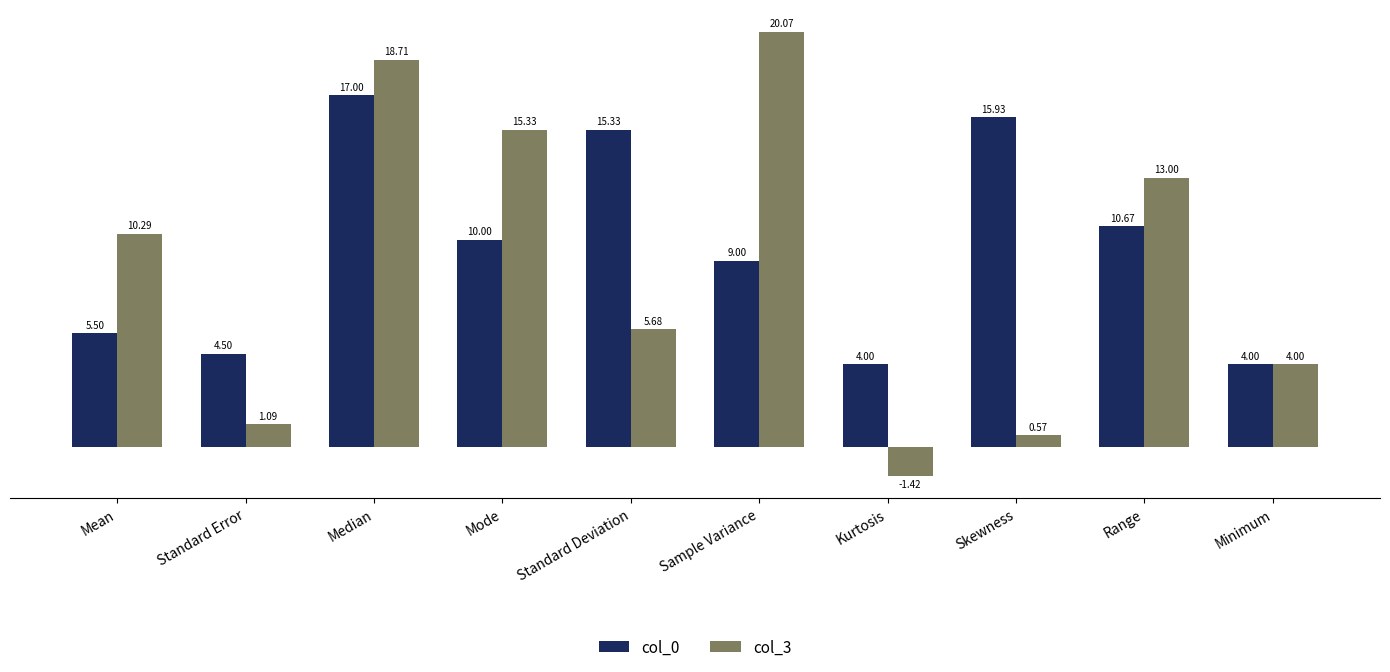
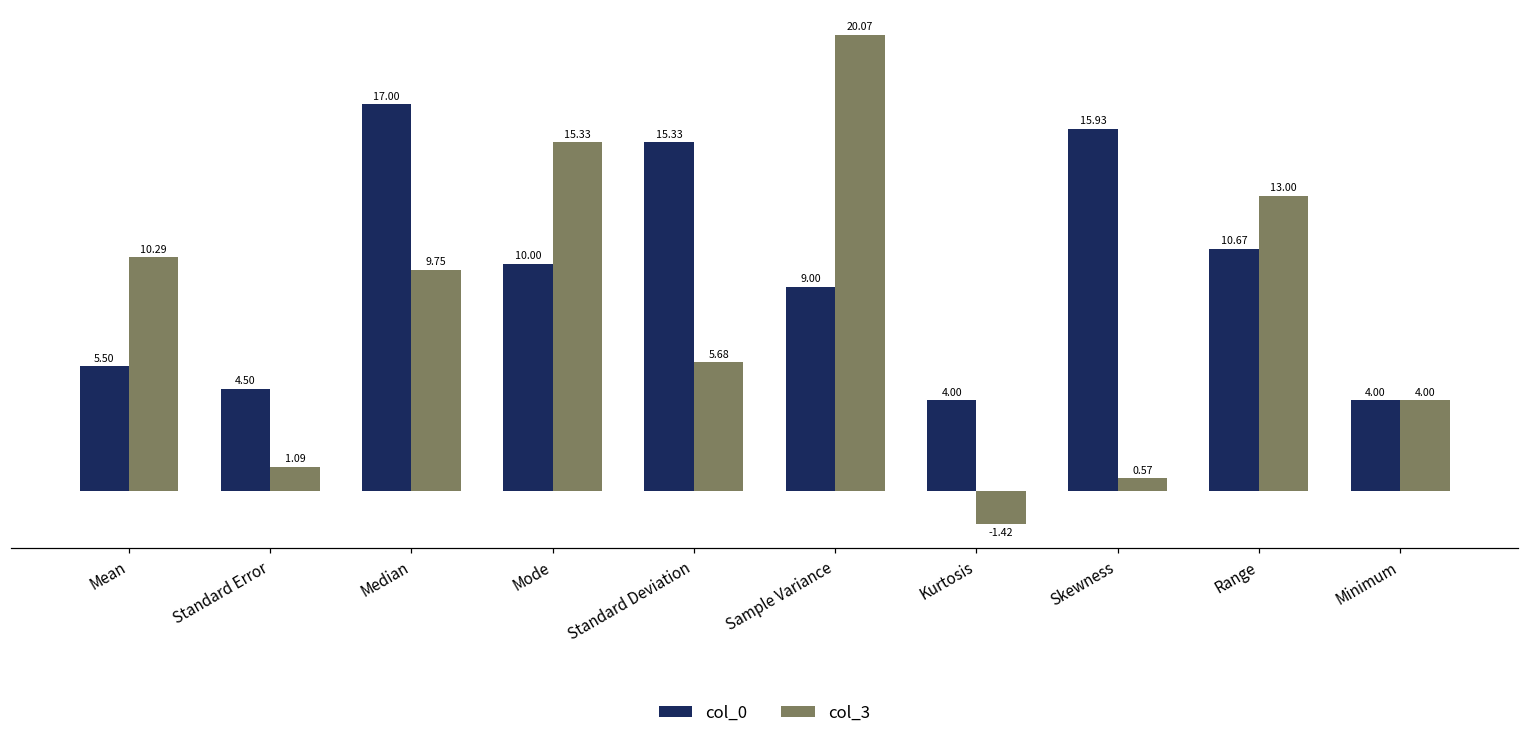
col_3, Median: 18.71 -> 9.75
